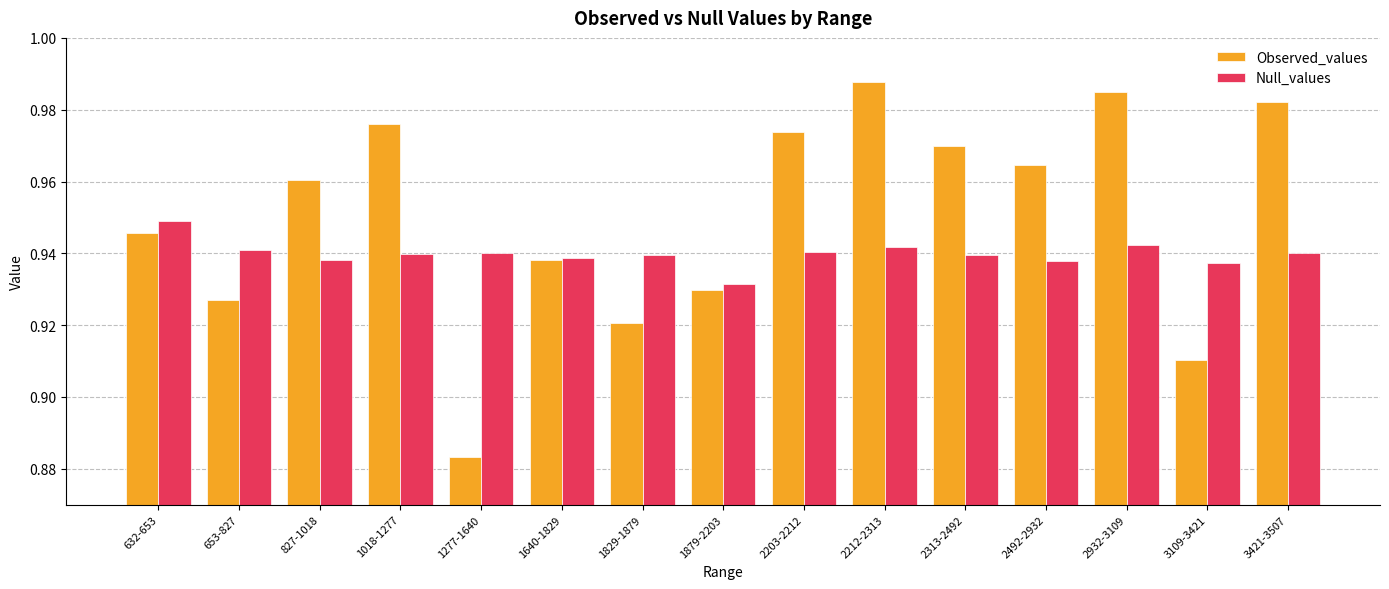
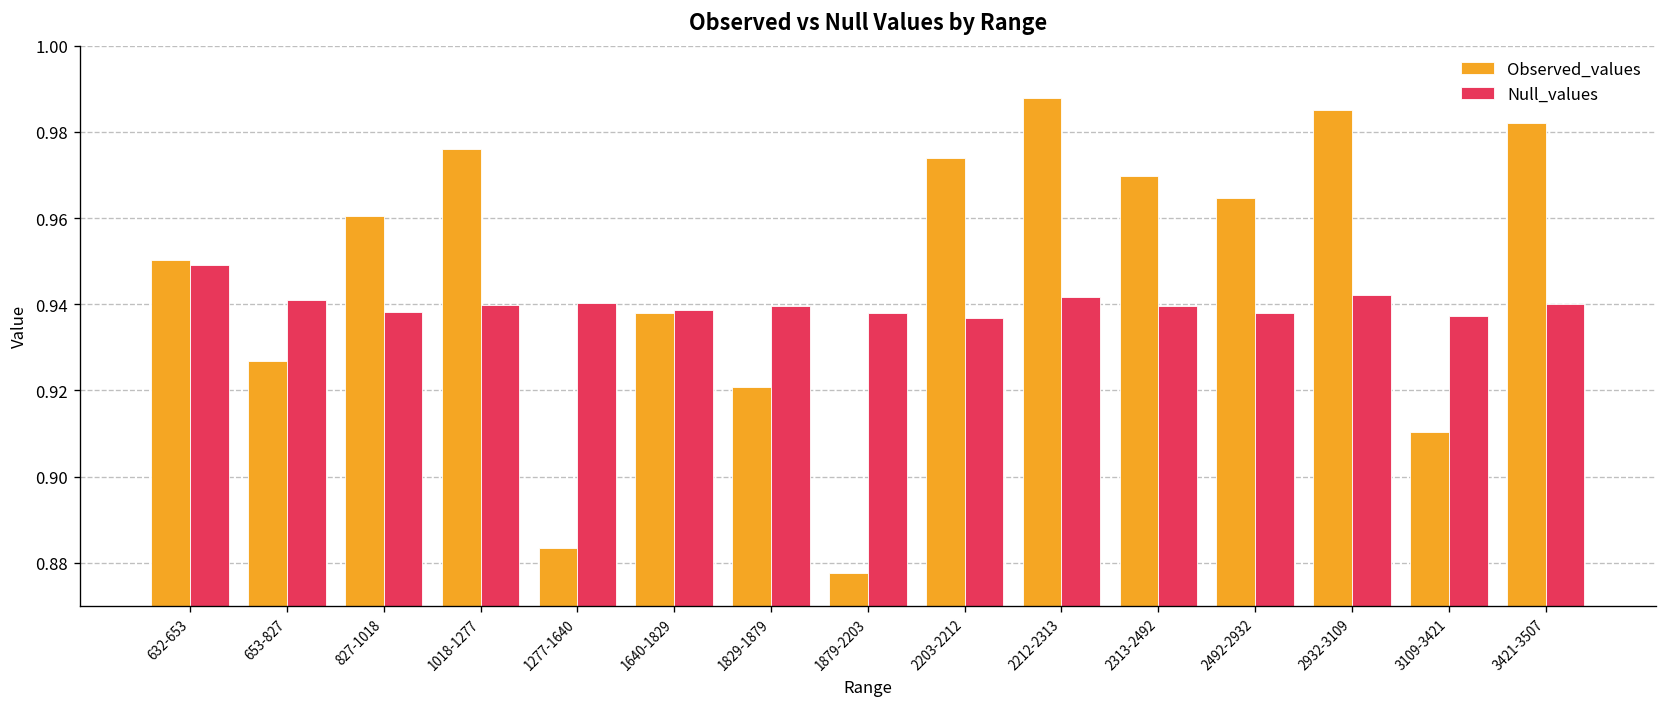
Observed_values, 632-653: 0.946 -> 0.950
Observed_values, 1879-2203: 0.930 -> 0.878
Null_values, 1879-2203: 0.932 -> 0.938
Null_values, 2203-2212: 0.940 -> 0.937
